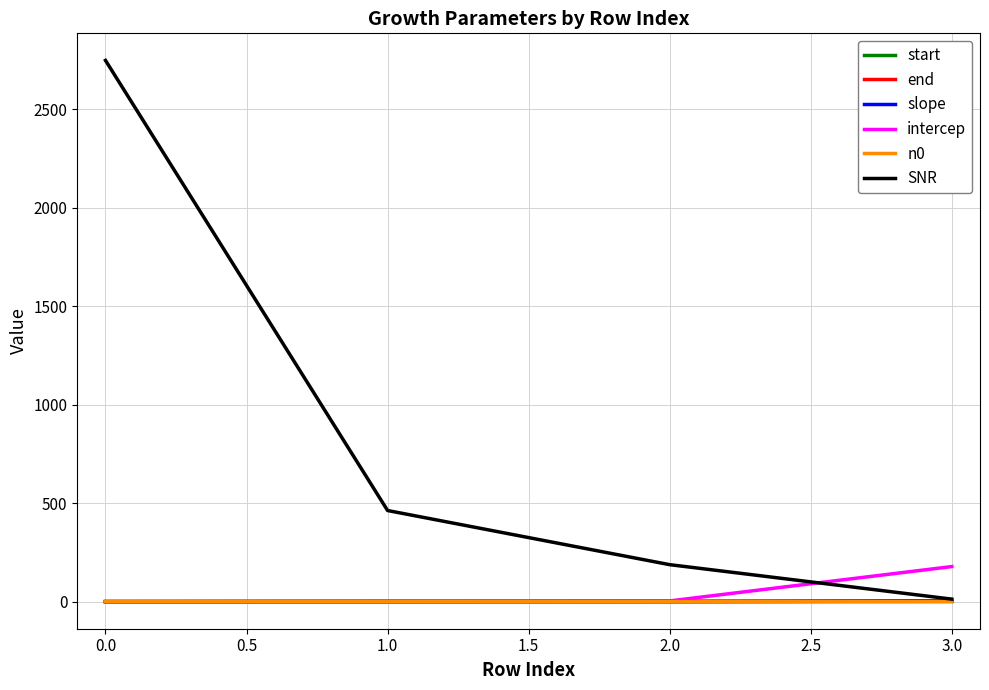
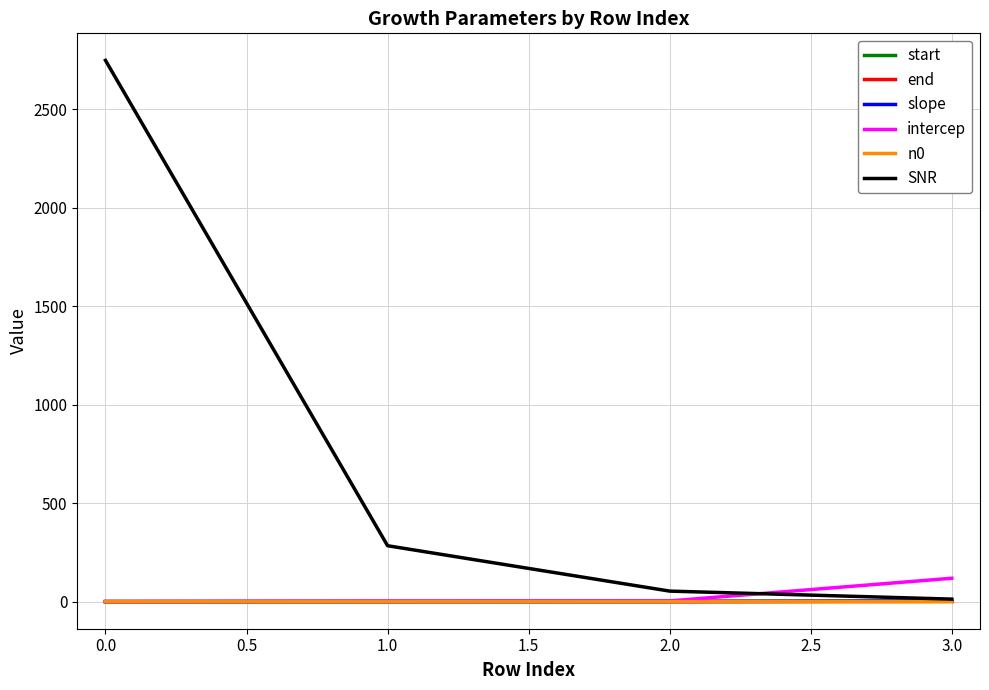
SNR, 1.0: 460 -> 280
SNR, 2.0: 190 -> 50
intercep, 3.0: 180 -> 120
